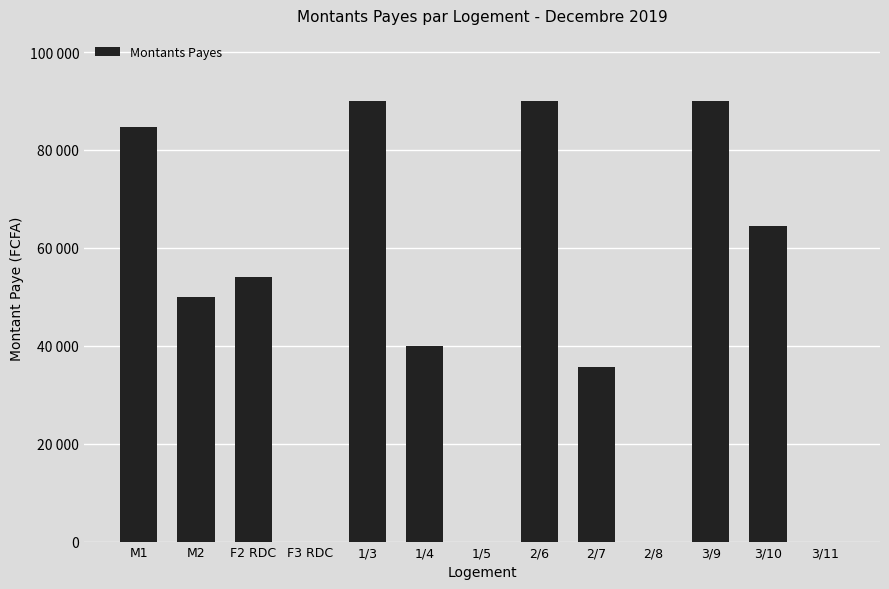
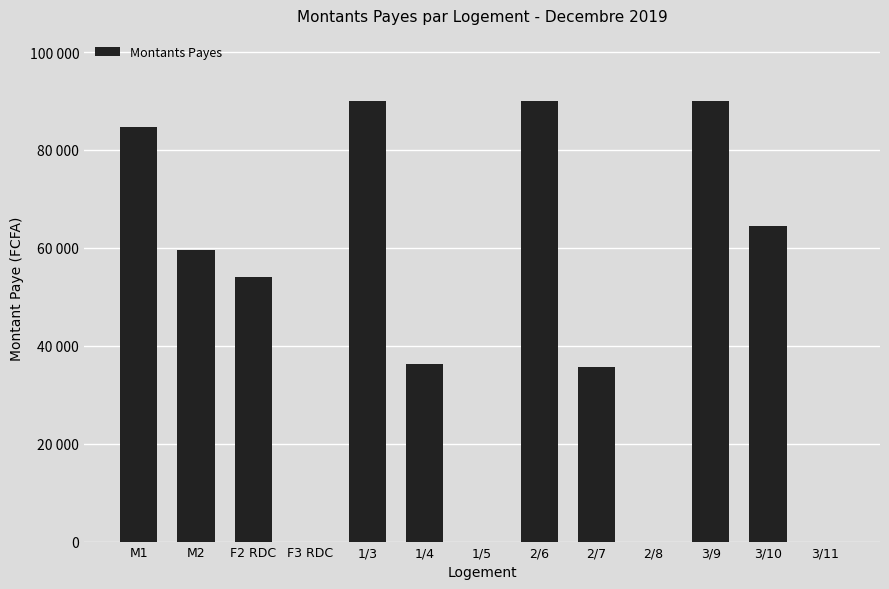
M2: 50000 -> 60000
1/4: 40000 -> 36000
